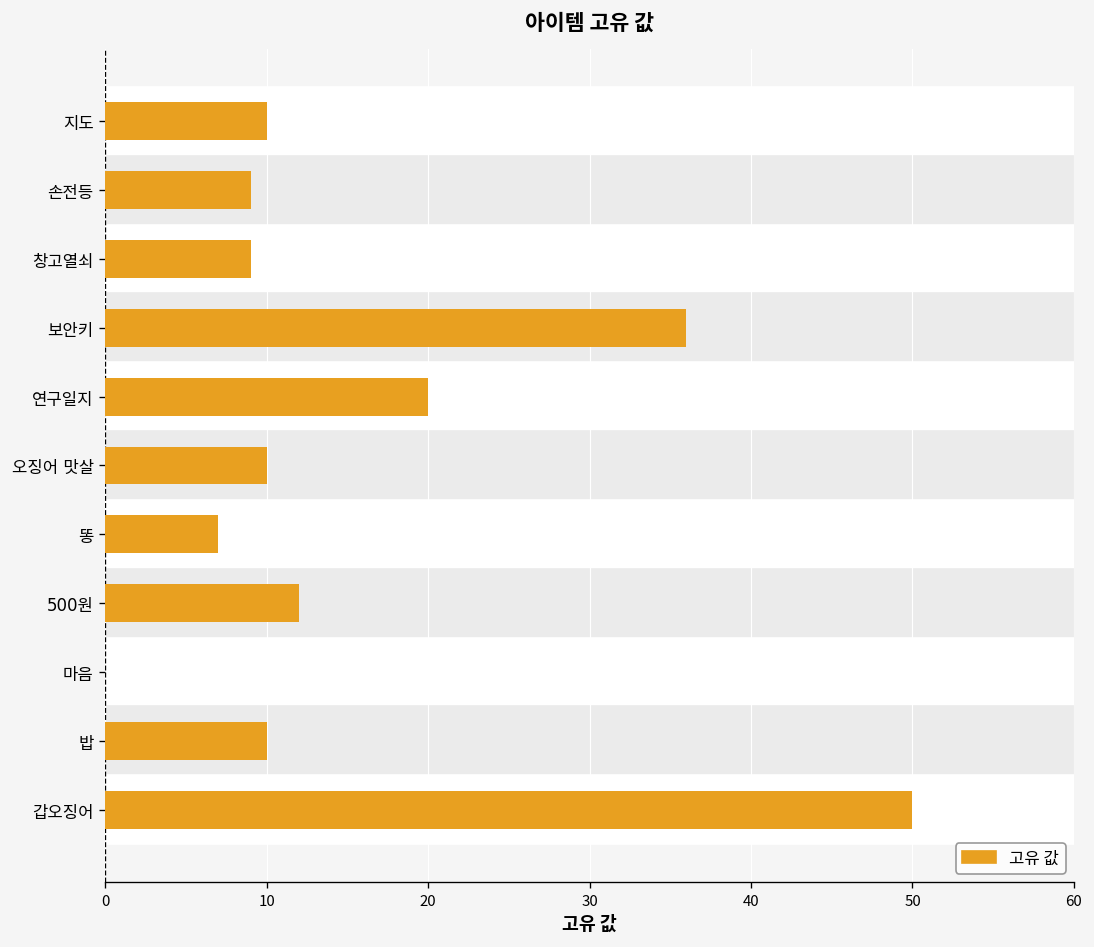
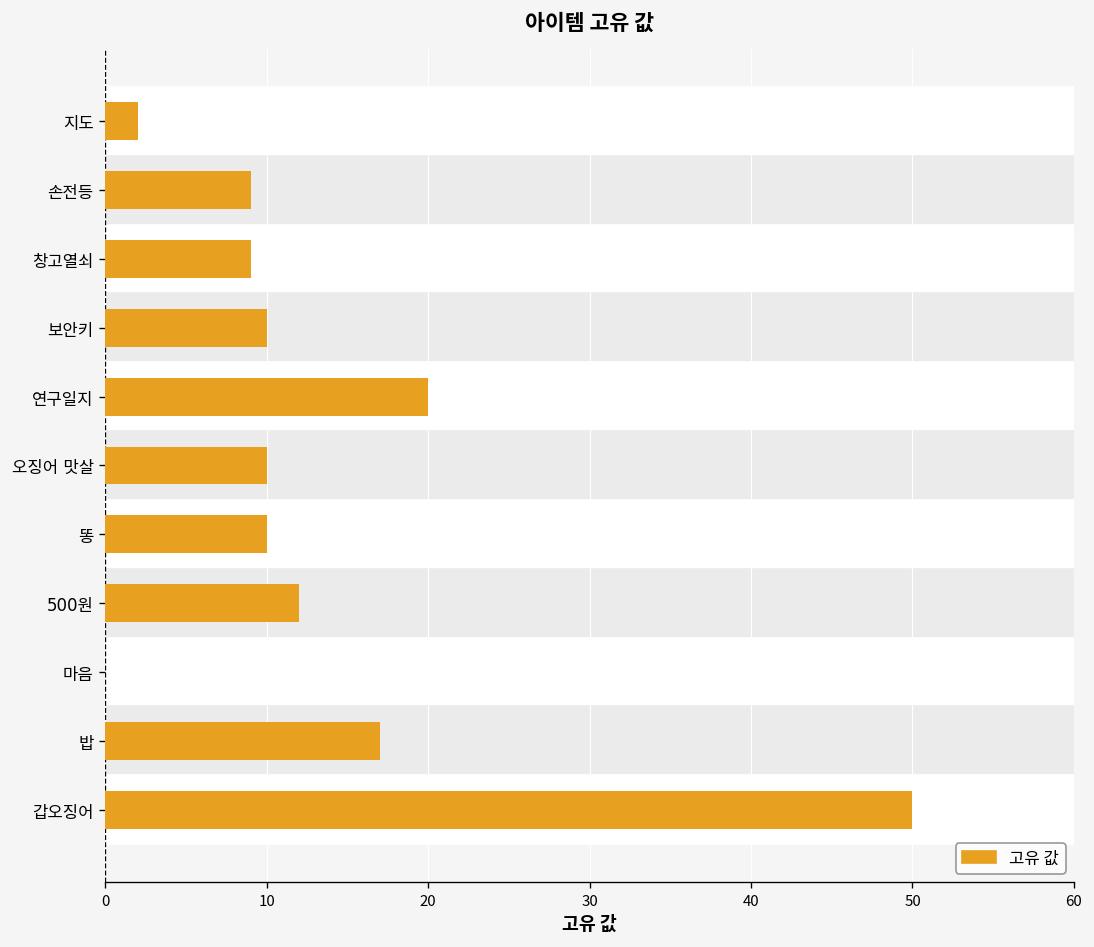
지도: 10 -> 2
보안키: 36 -> 10
똥: 7 -> 10
밥: 10 -> 17
